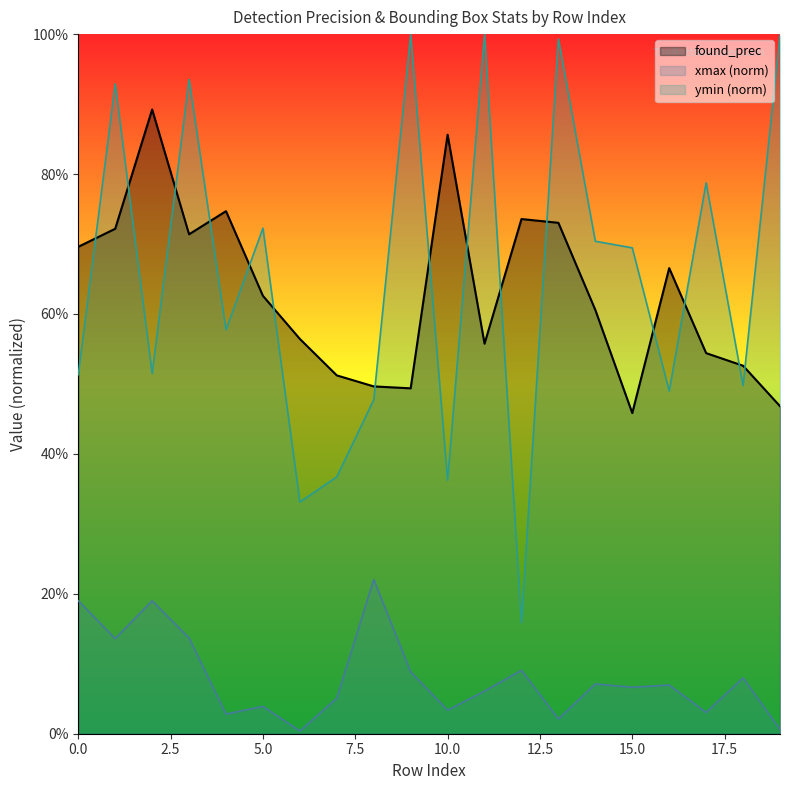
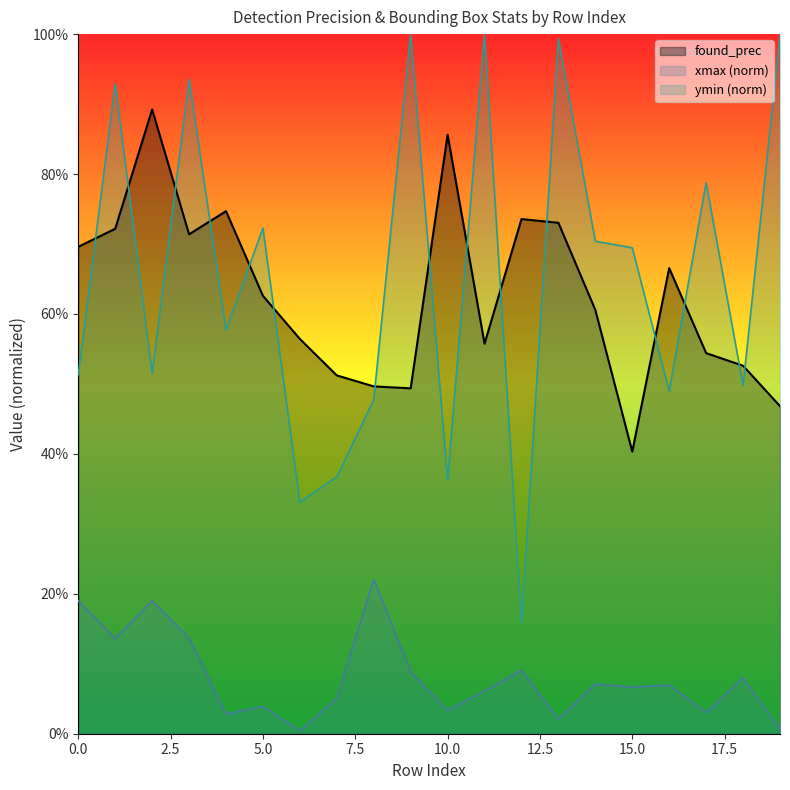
found_prec, 15.0: 46% -> 40%
